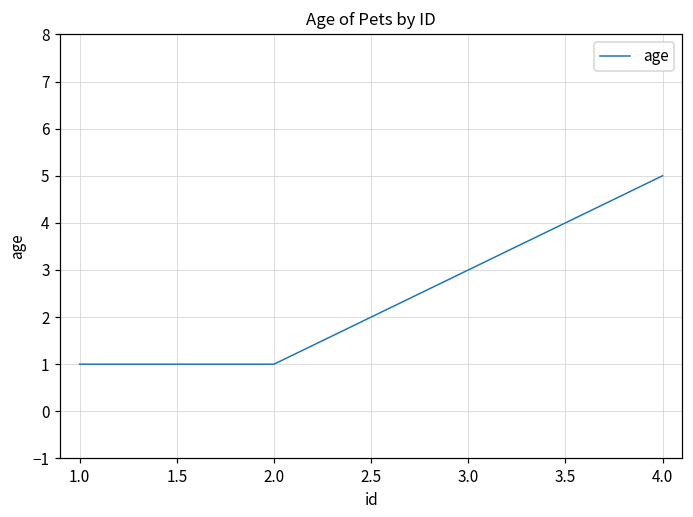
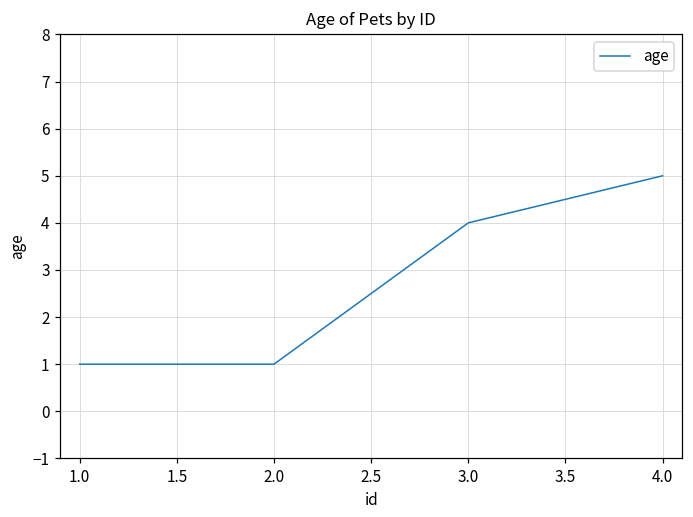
3.0: 3 -> 4
